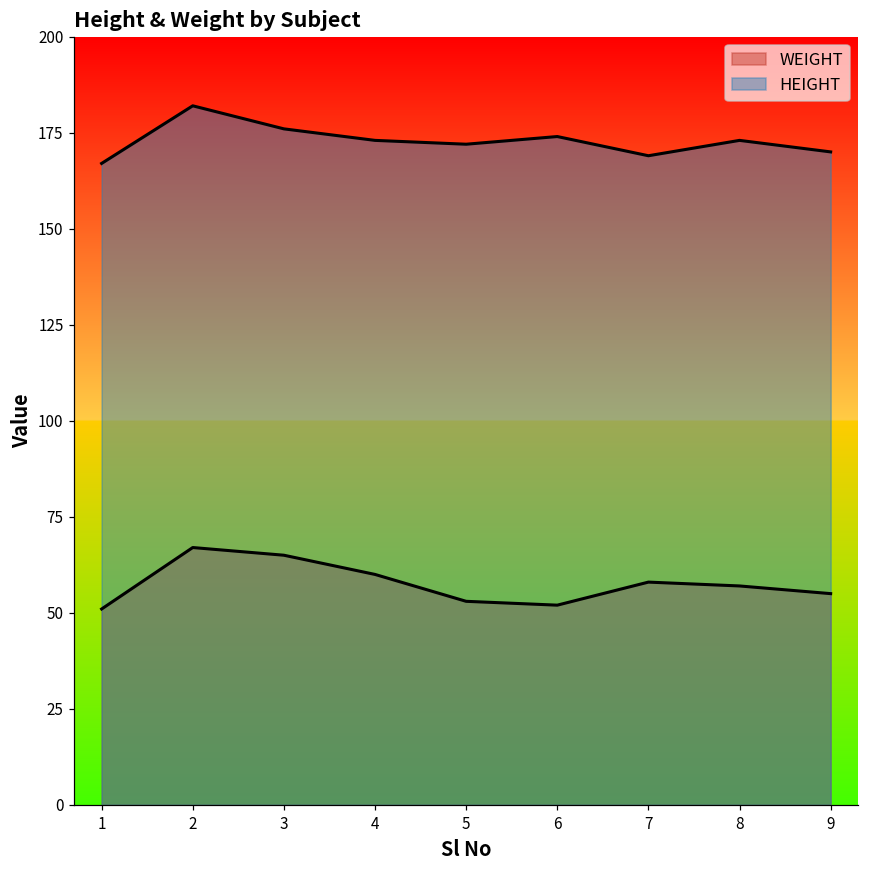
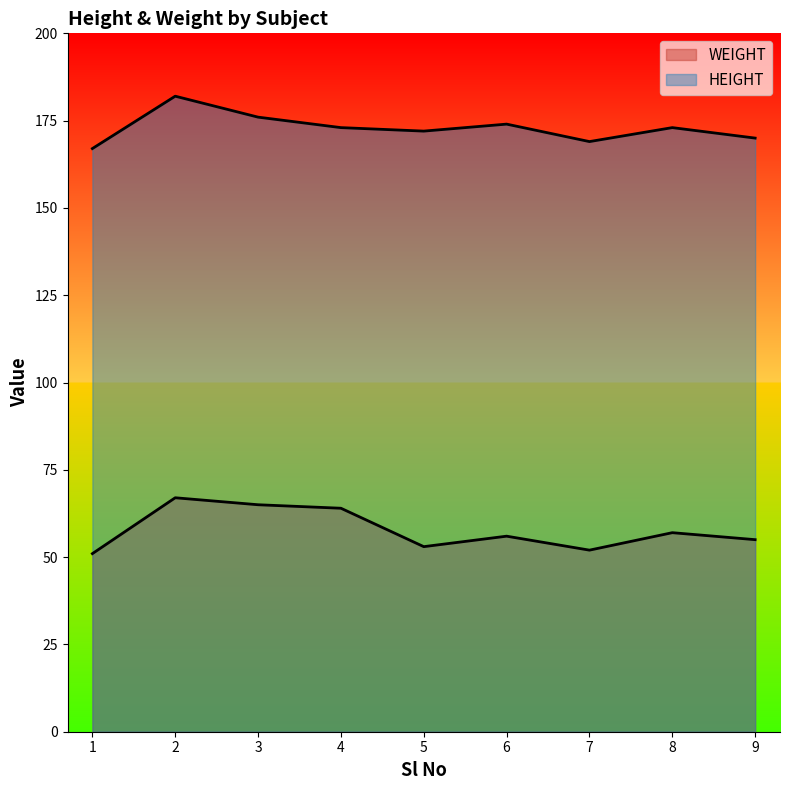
WEIGHT, 4: 60 -> 64
WEIGHT, 6: 52 -> 56
WEIGHT, 7: 58 -> 52
